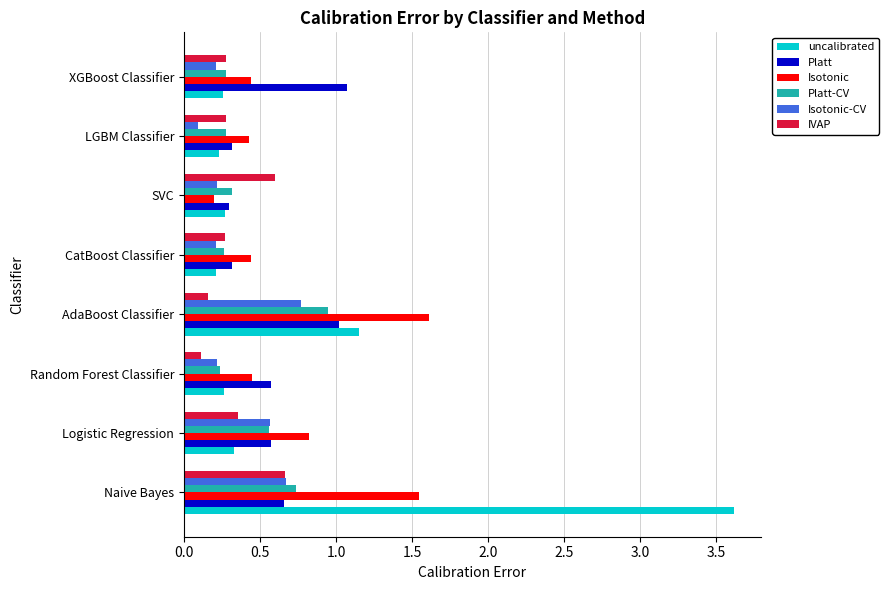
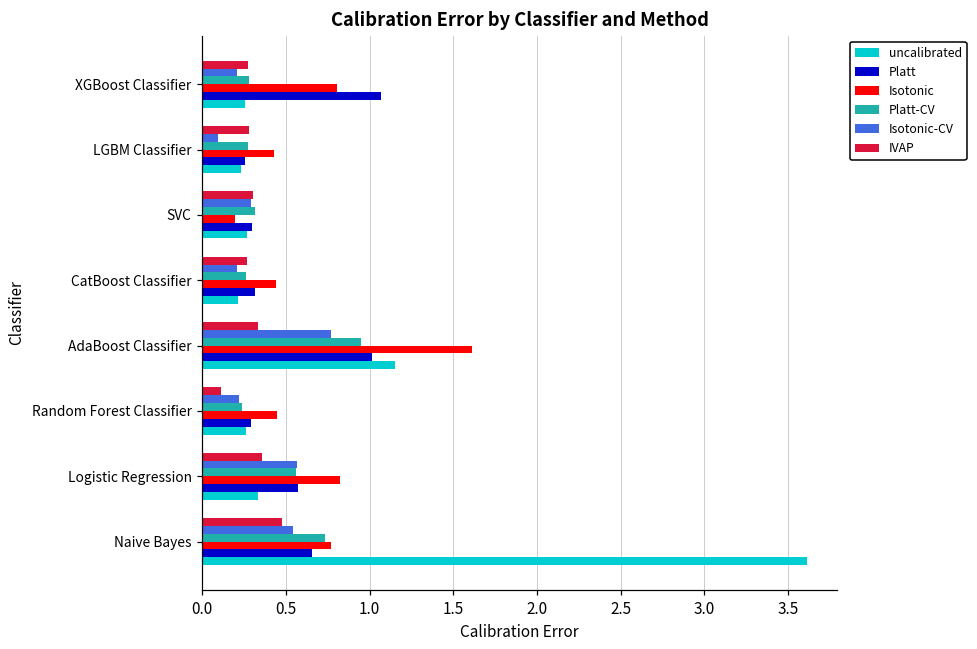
Isotonic, XGBoost Classifier: 0.44 -> 0.81
Platt, LGBM Classifier: 0.32 -> 0.25
IVAP, SVC: 0.60 -> 0.30
Isotonic-CV, SVC: 0.22 -> 0.29
IVAP, AdaBoost Classifier: 0.16 -> 0.33
Platt, Random Forest Classifier: 0.58 -> 0.29
IVAP, Naive Bayes: 0.67 -> 0.48
Isotonic-CV, Naive Bayes: 0.67 -> 0.54
Isotonic, Naive Bayes: 1.55 -> 0.77
